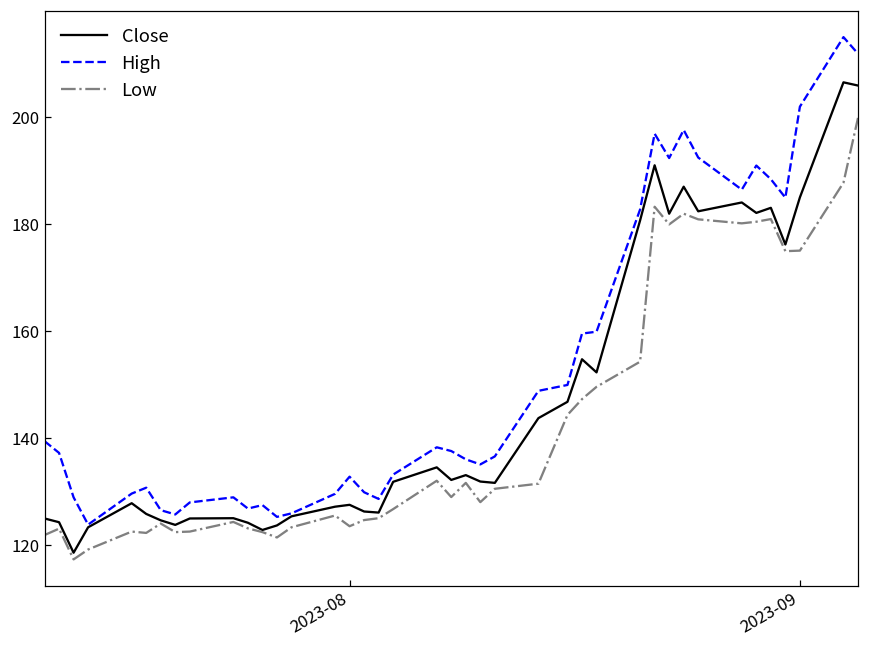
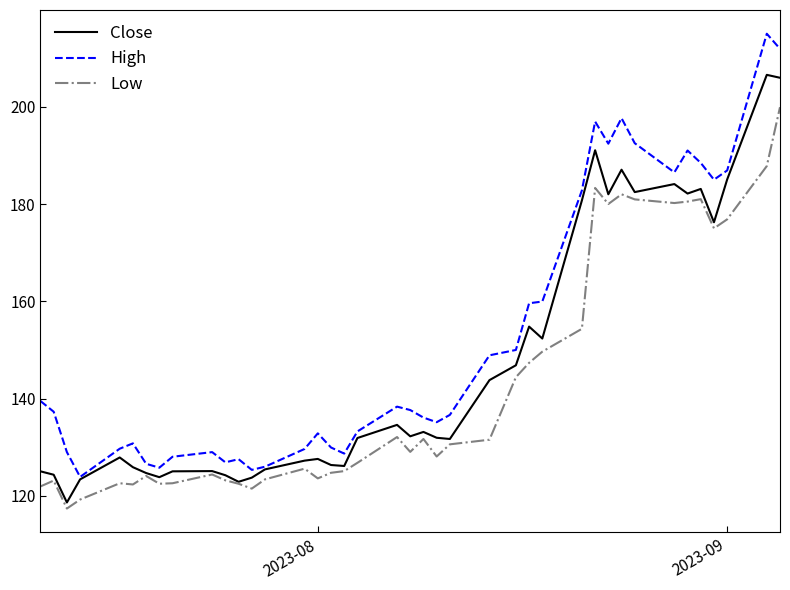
High, 2023-09: 202 -> 187
Low, 2023-09: 175 -> 177
